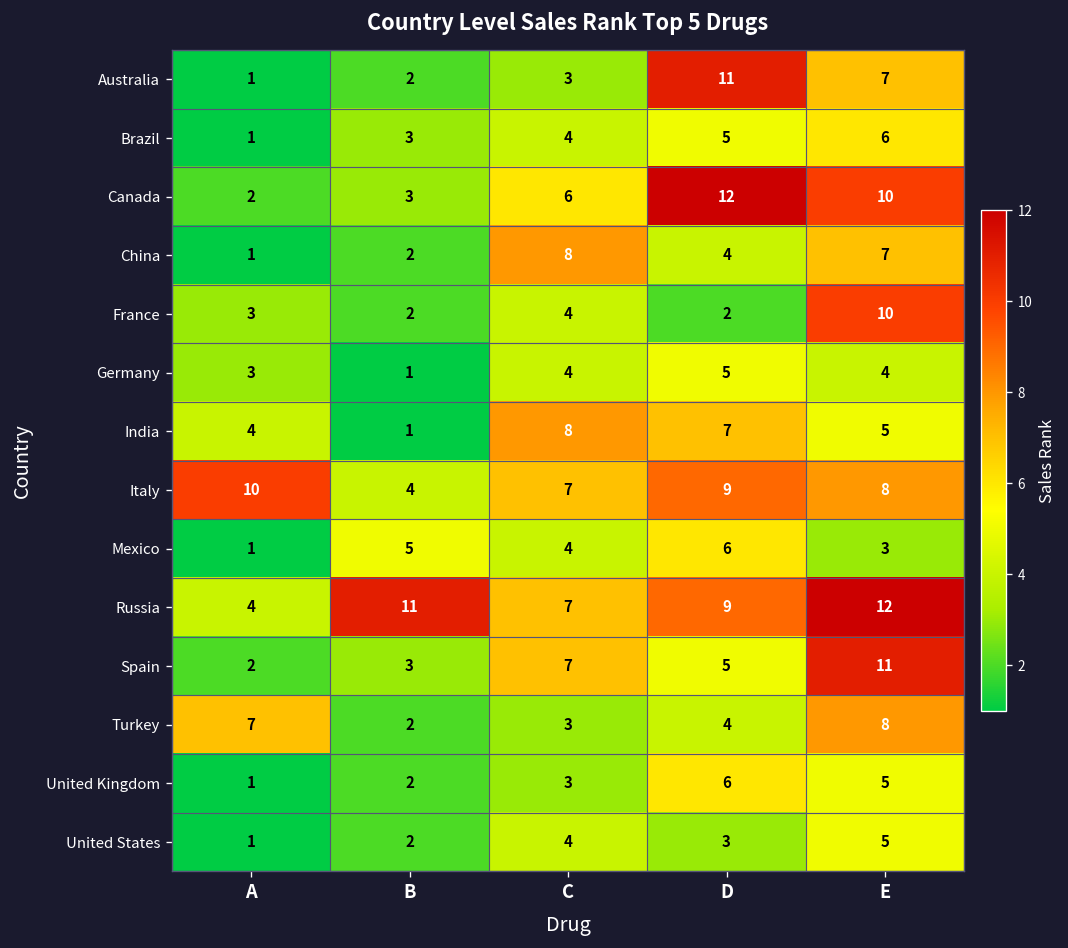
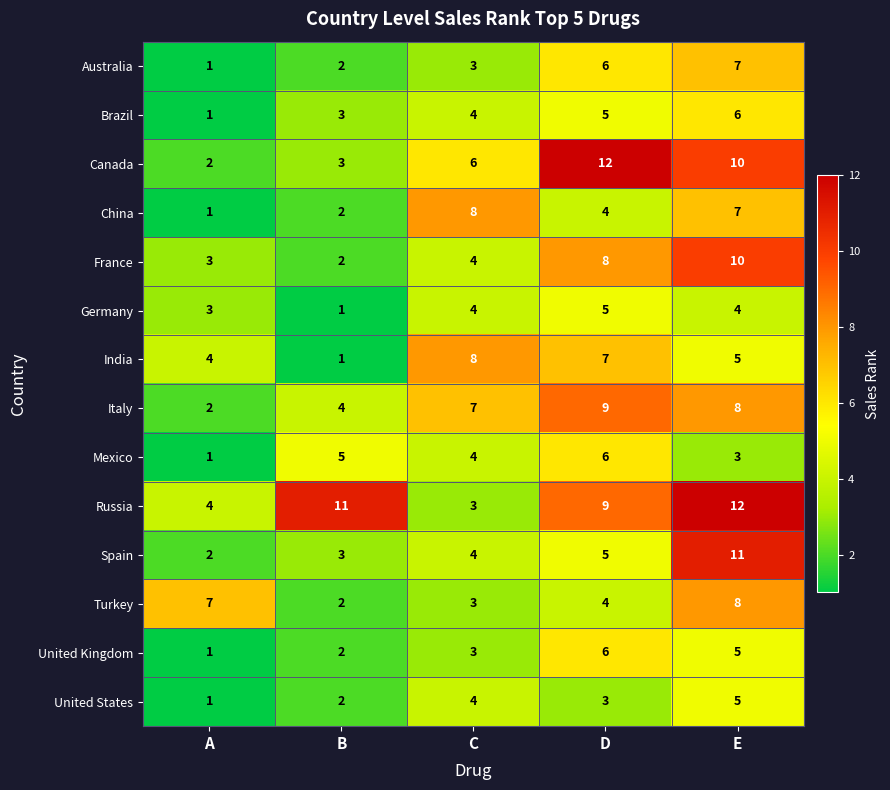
Australia, D: 11 -> 6
France, D: 2 -> 8
Italy, A: 10 -> 2
Russia, C: 7 -> 3
Spain, C: 7 -> 4
